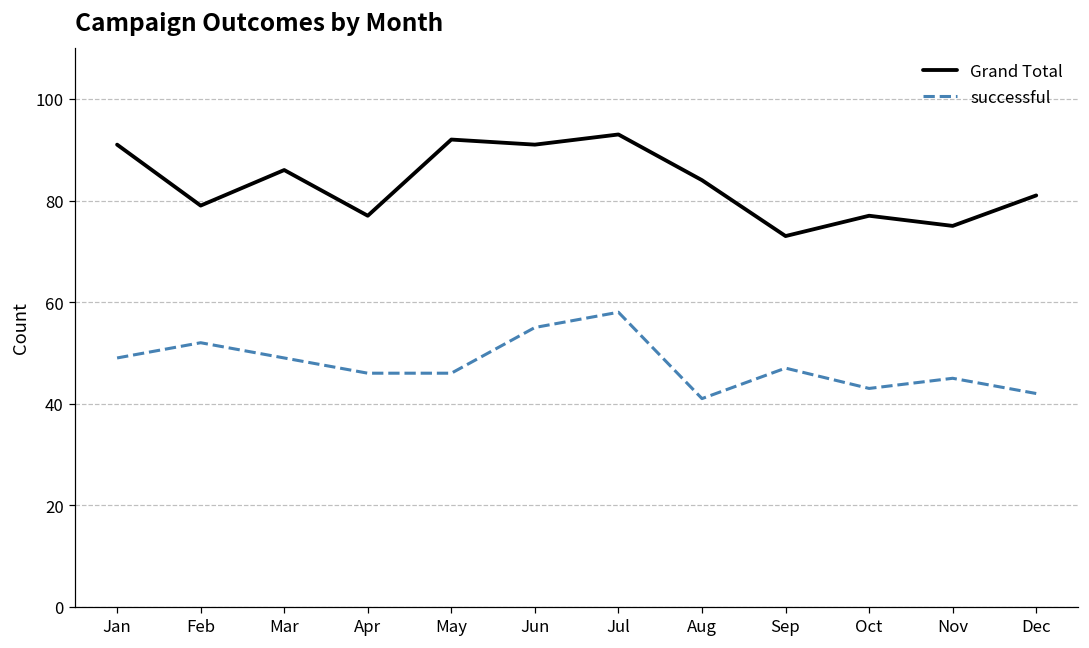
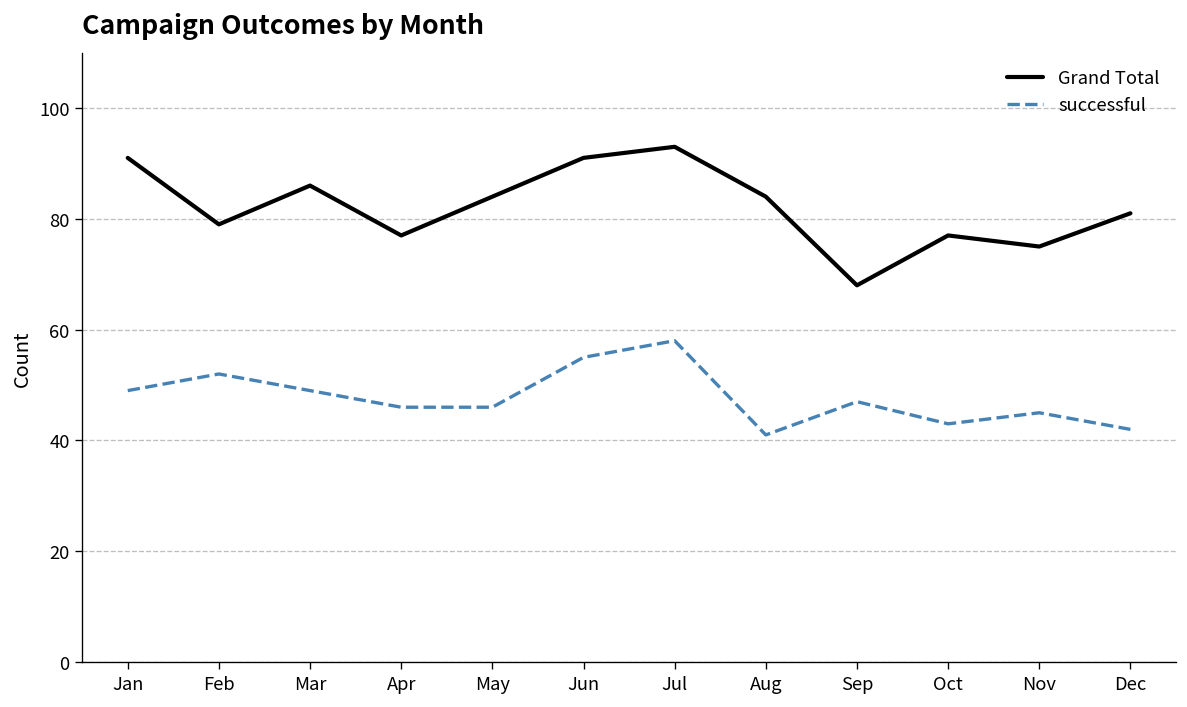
Grand Total, May: 92 -> 84
Grand Total, Sep: 73 -> 68
